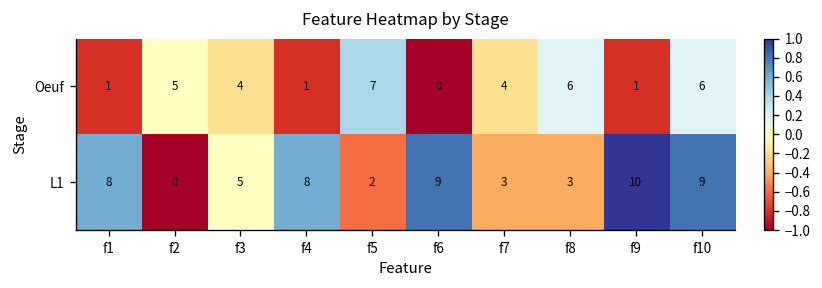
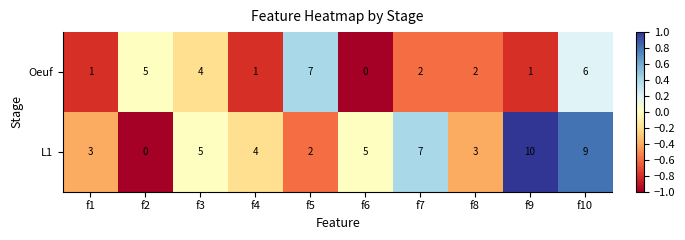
Oeuf, f7: 4 -> 2
Oeuf, f8: 6 -> 2
L1, f1: 8 -> 3
L1, f4: 8 -> 4
L1, f6: 9 -> 5
L1, f7: 3 -> 7
